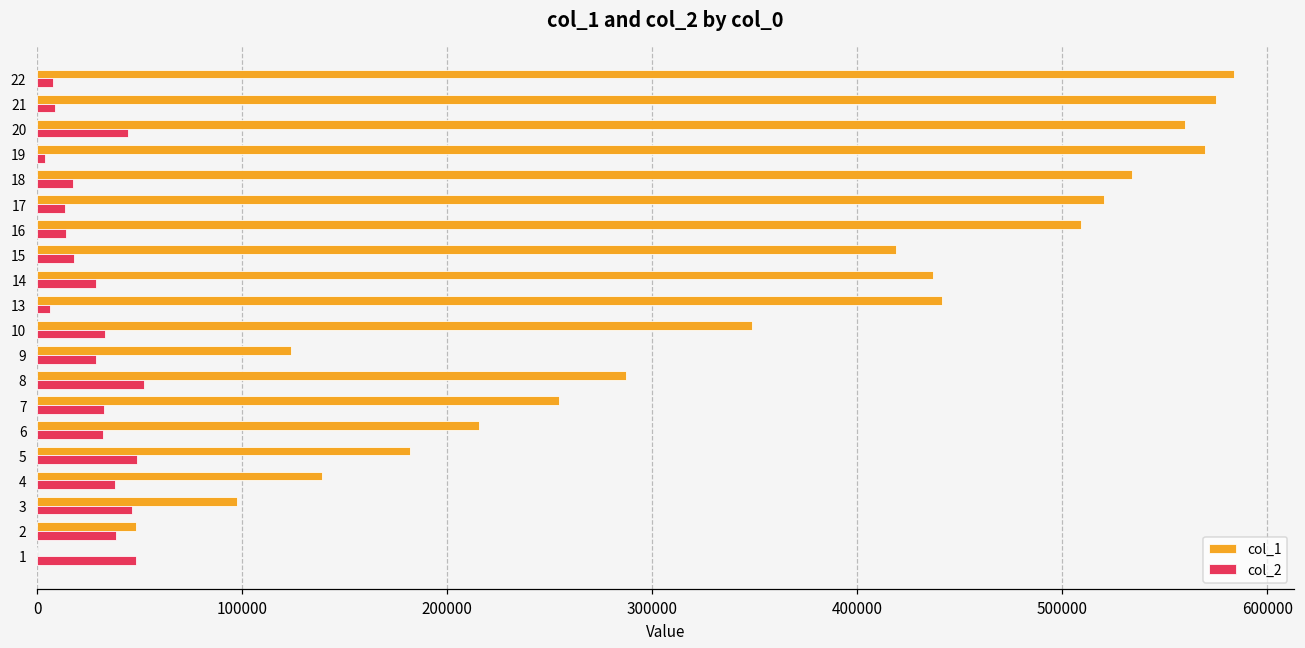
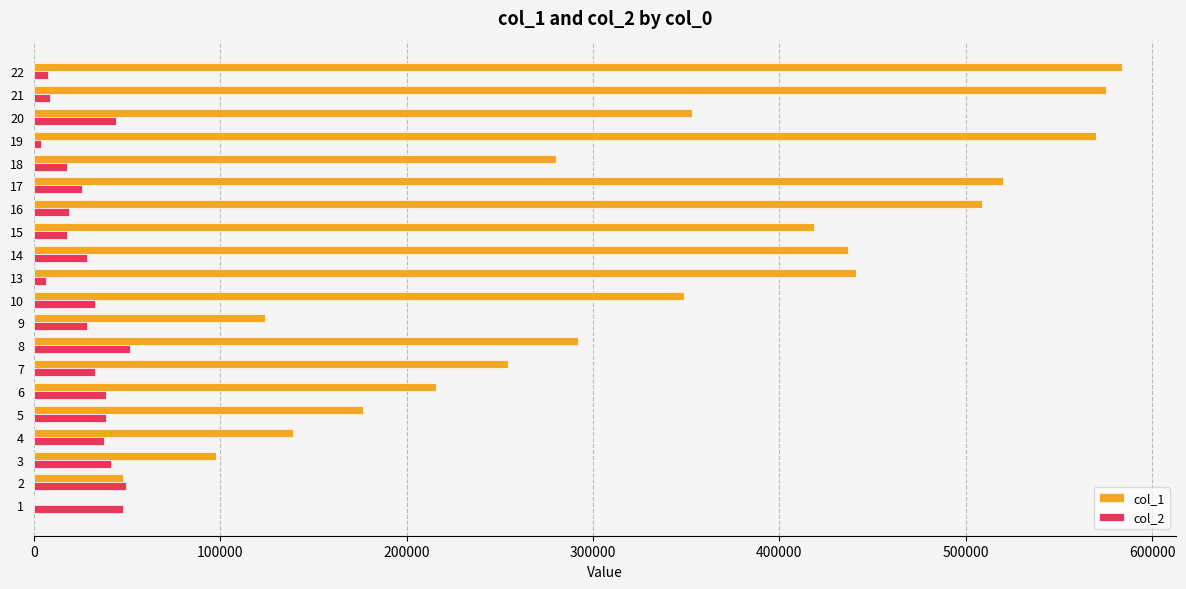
col_1, 20: 560000 -> 353000
col_1, 18: 534000 -> 280000
col_2, 17: 14000 -> 26000
col_2, 16: 14000 -> 19000
col_1, 8: 287000 -> 292000
col_2, 6: 32000 -> 39000
col_1, 5: 182000 -> 177000
col_2, 5: 49000 -> 39000
col_2, 3: 46000 -> 41000
col_2, 2: 38000 -> 50000
